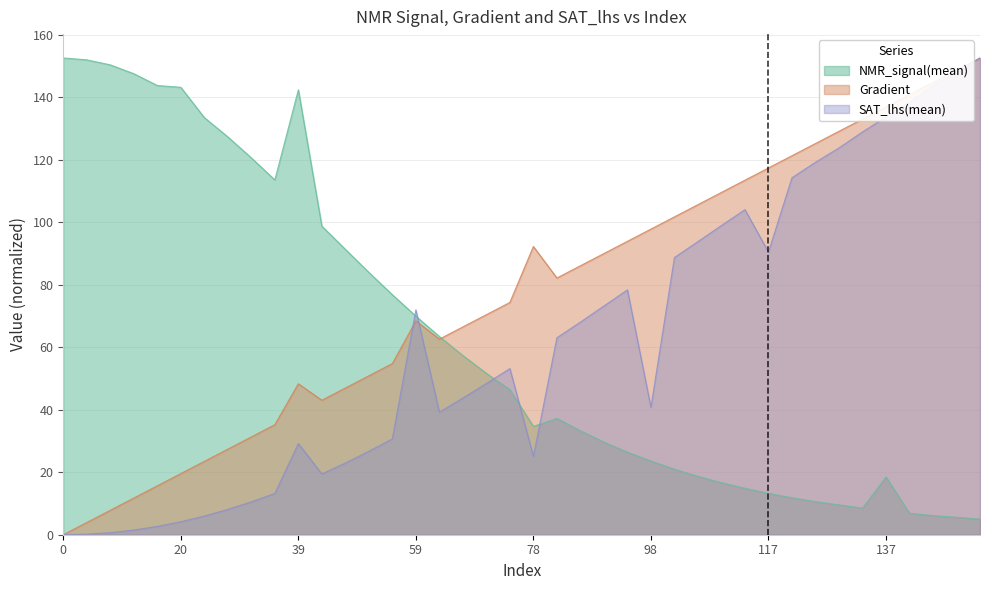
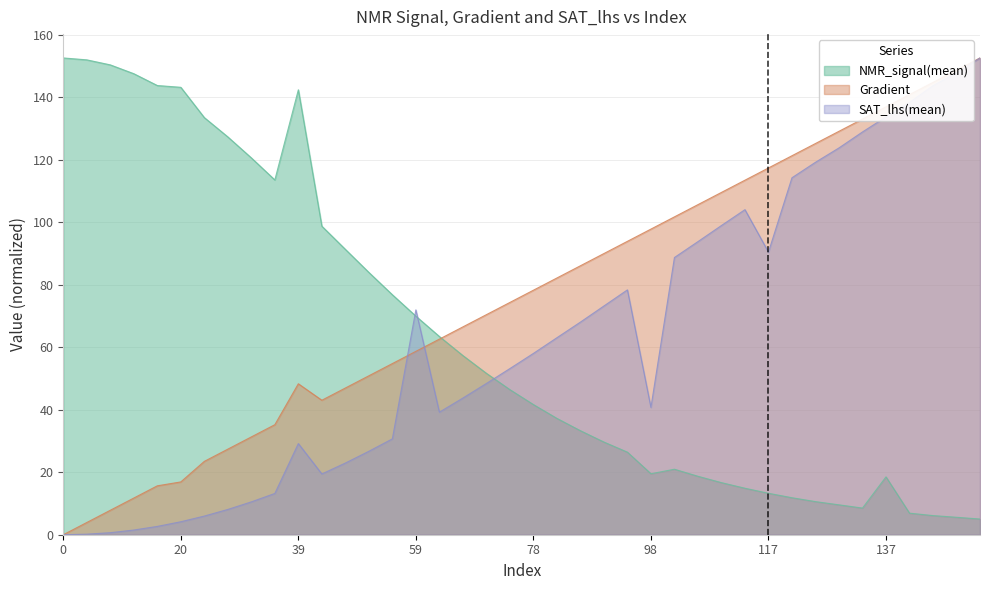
Gradient, 20: 20 -> 17
Gradient, 59: 68 -> 59
NMR_signal(mean), 78: 35 -> 42
Gradient, 78: 92 -> 78
SAT_lhs(mean), 78: 25 -> 58
NMR_signal(mean), 98: 24 -> 20
